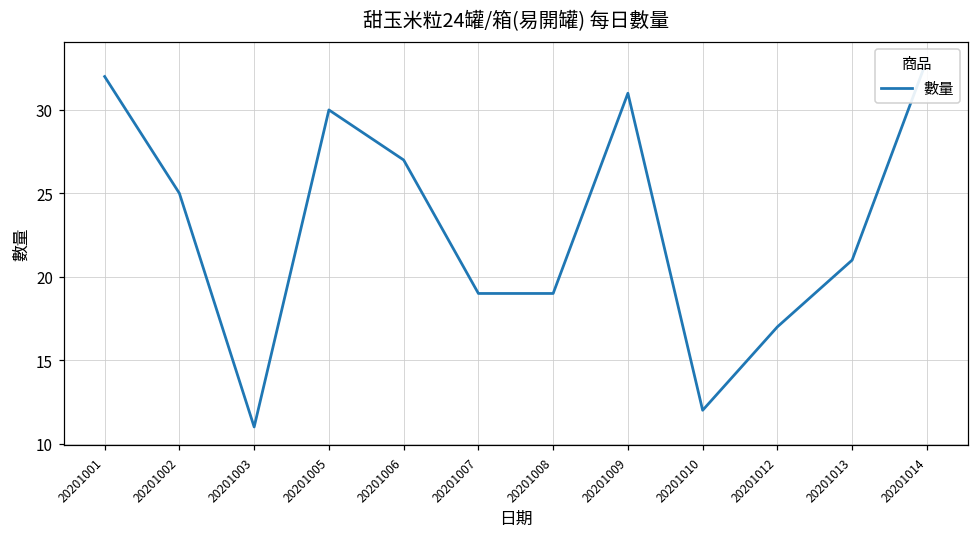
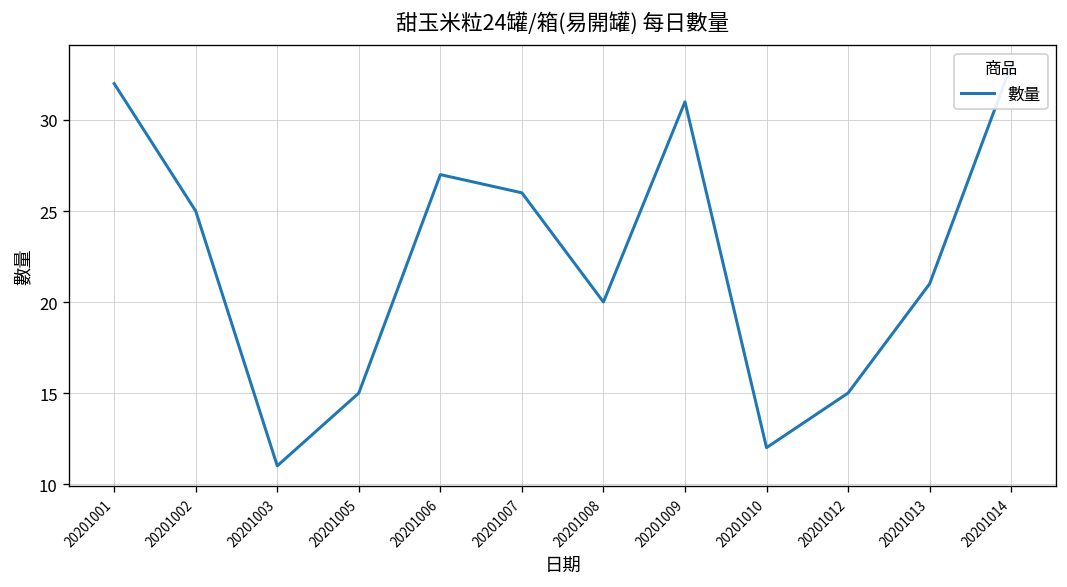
20201005: 30 -> 15
20201007: 19 -> 26
20201008: 19 -> 20
20201012: 17 -> 15
